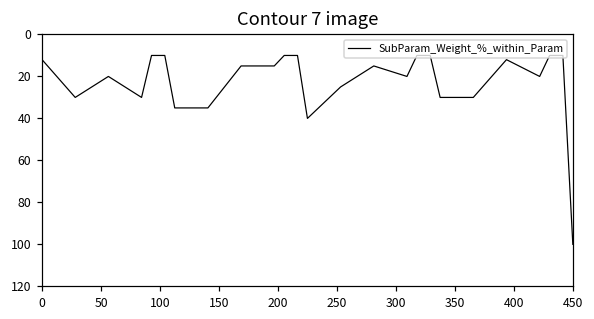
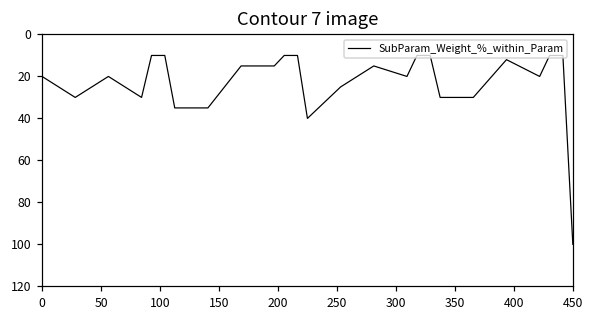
0: 12 -> 20
